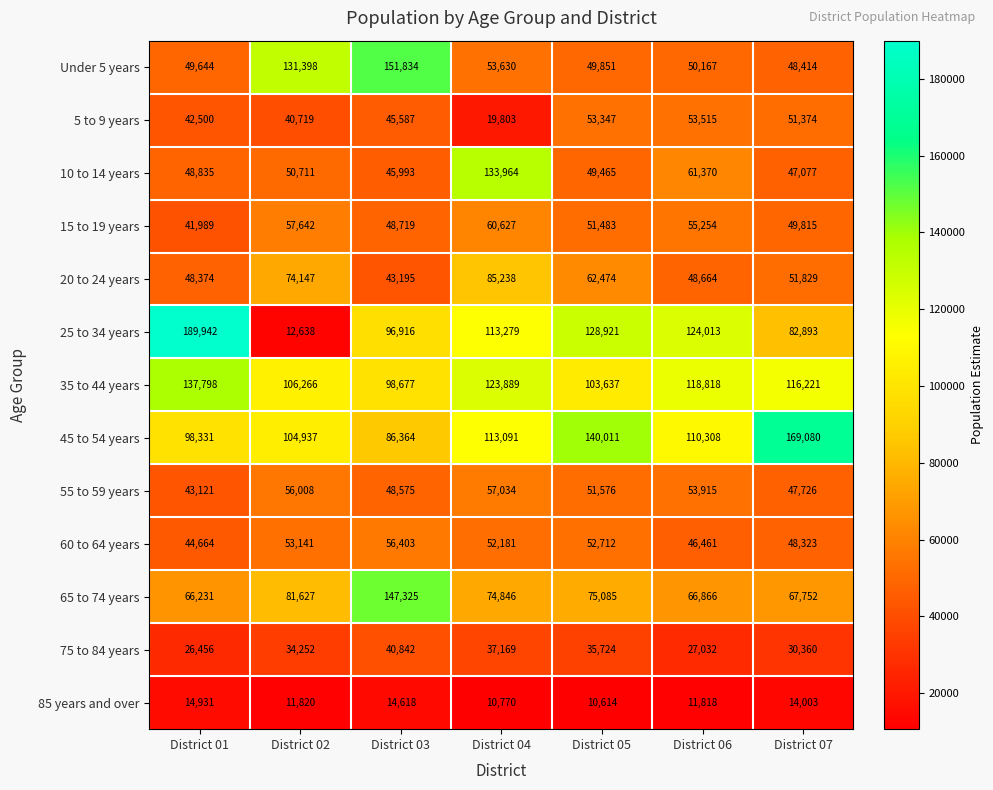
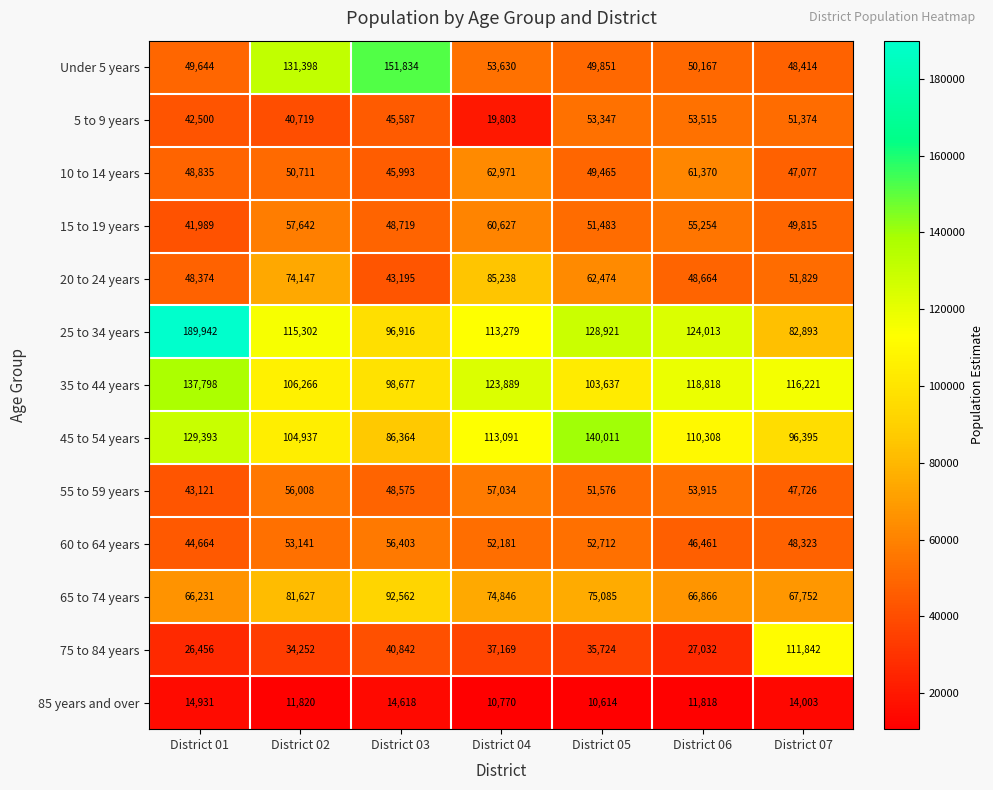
10 to 14 years, District 04: 133,964 -> 62,971
25 to 34 years, District 02: 12,638 -> 115,302
45 to 54 years, District 01: 98,331 -> 129,393
45 to 54 years, District 07: 169,080 -> 96,395
65 to 74 years, District 03: 147,325 -> 92,562
75 to 84 years, District 07: 30,360 -> 111,842
